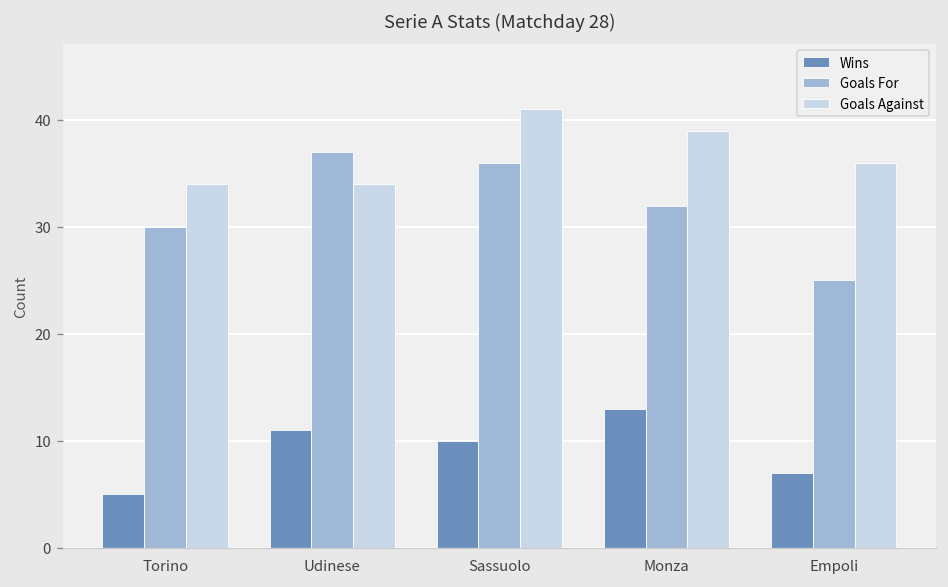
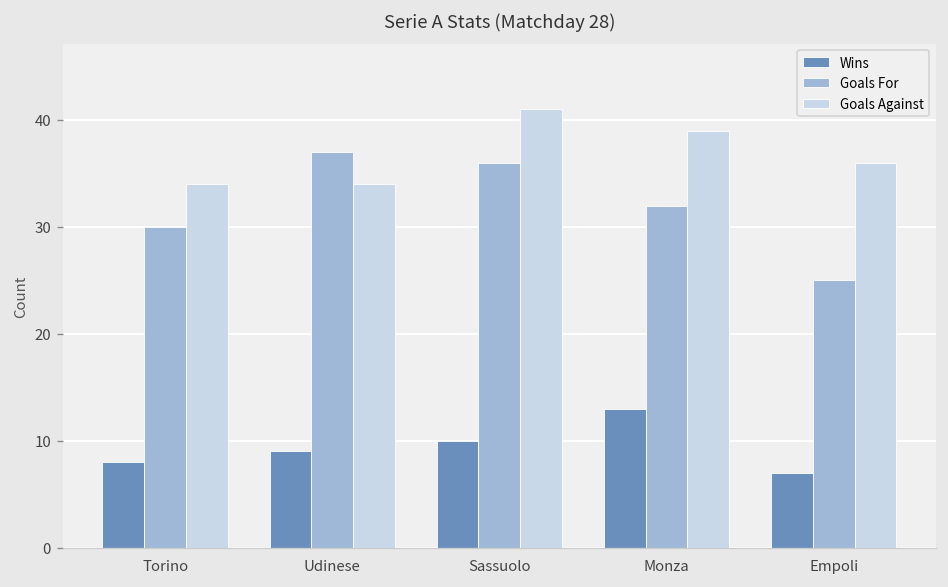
Wins, Torino: 5 -> 8
Wins, Udinese: 11 -> 9
